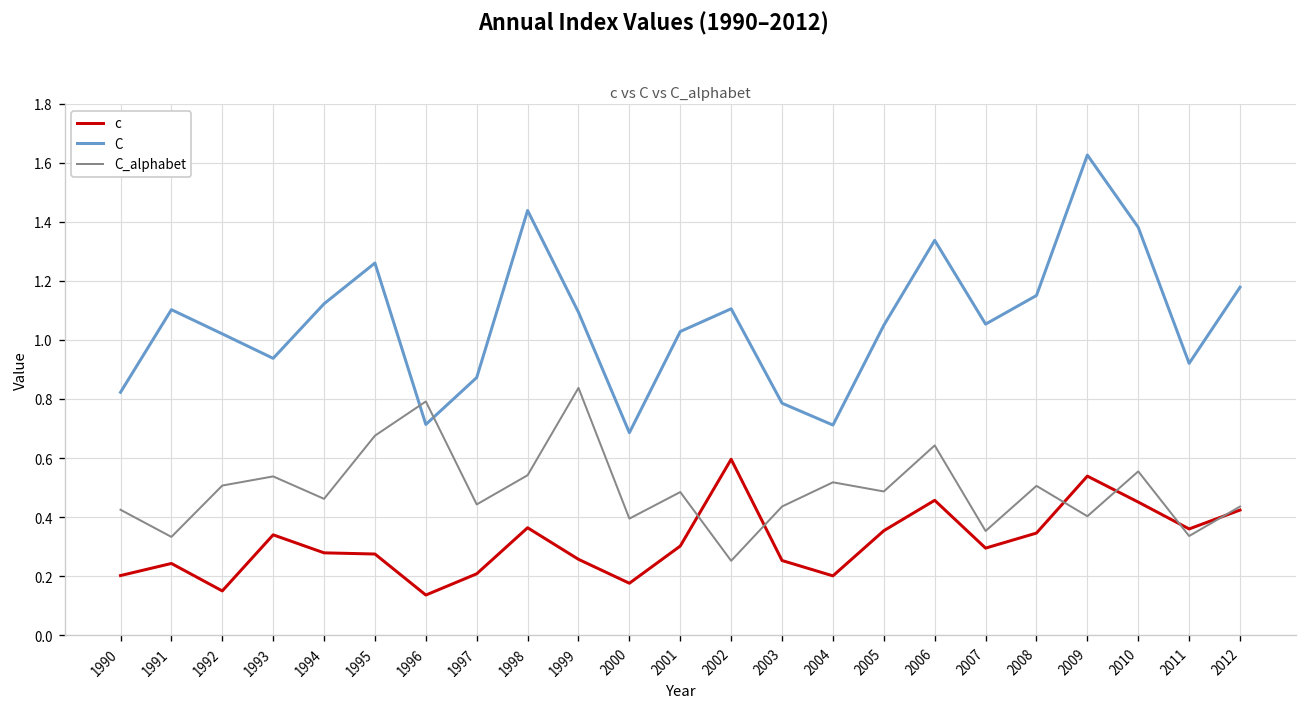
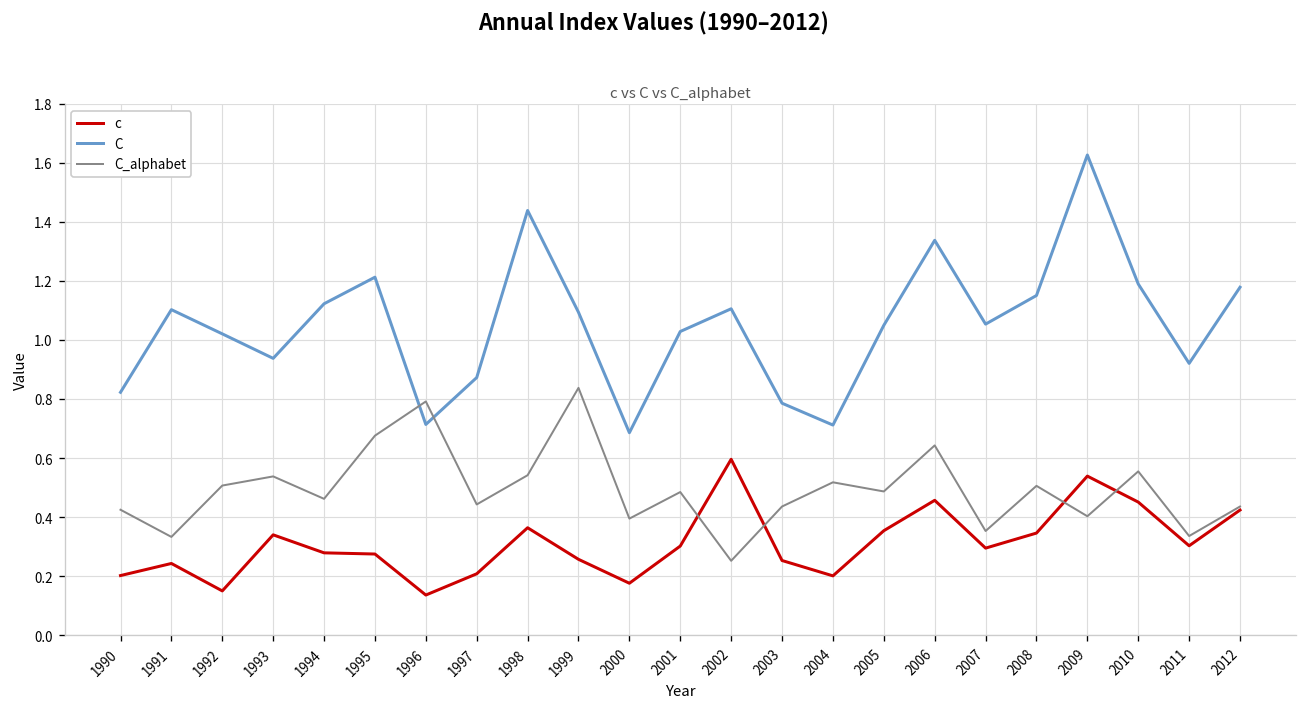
C, 1995: 1.26 -> 1.21
C, 2010: 1.38 -> 1.19
c, 2011: 0.36 -> 0.30
